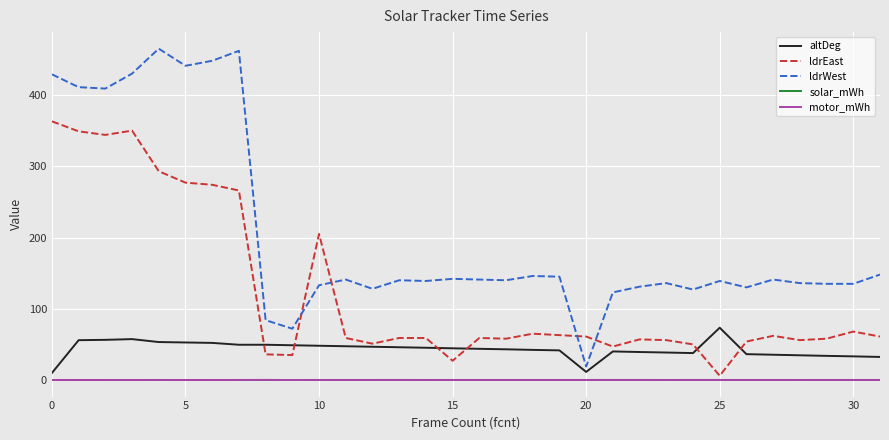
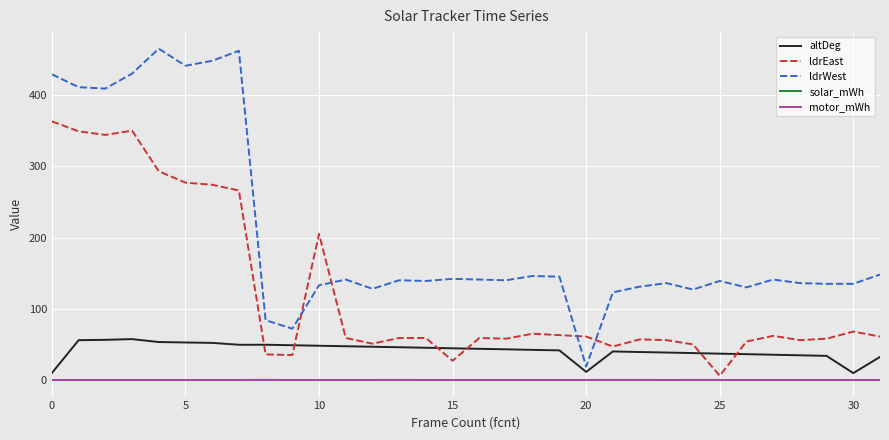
altDeg, 25: 70 -> 40
altDeg, 30: 30 -> 10
